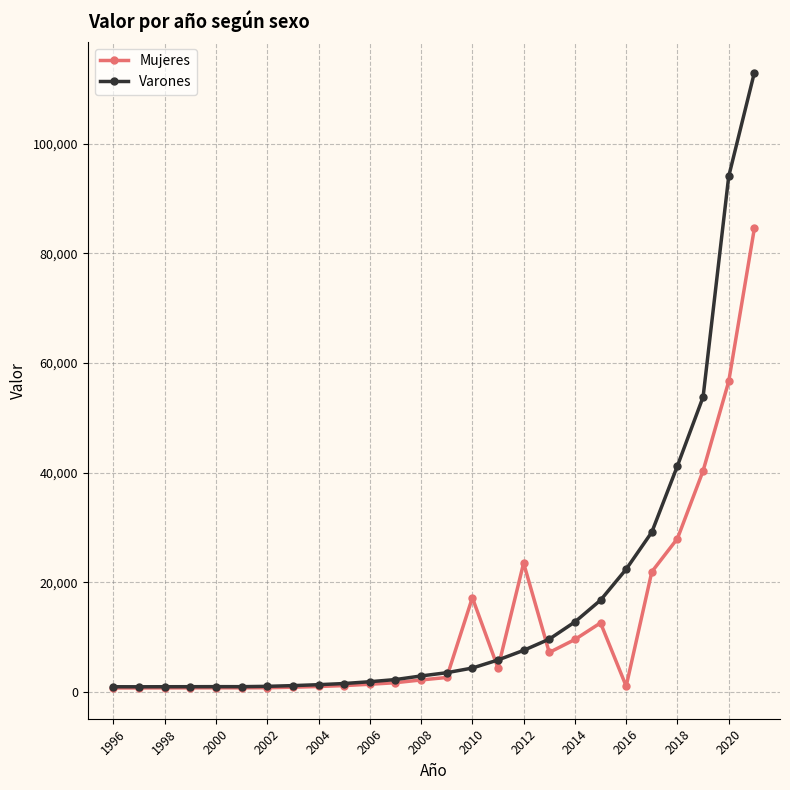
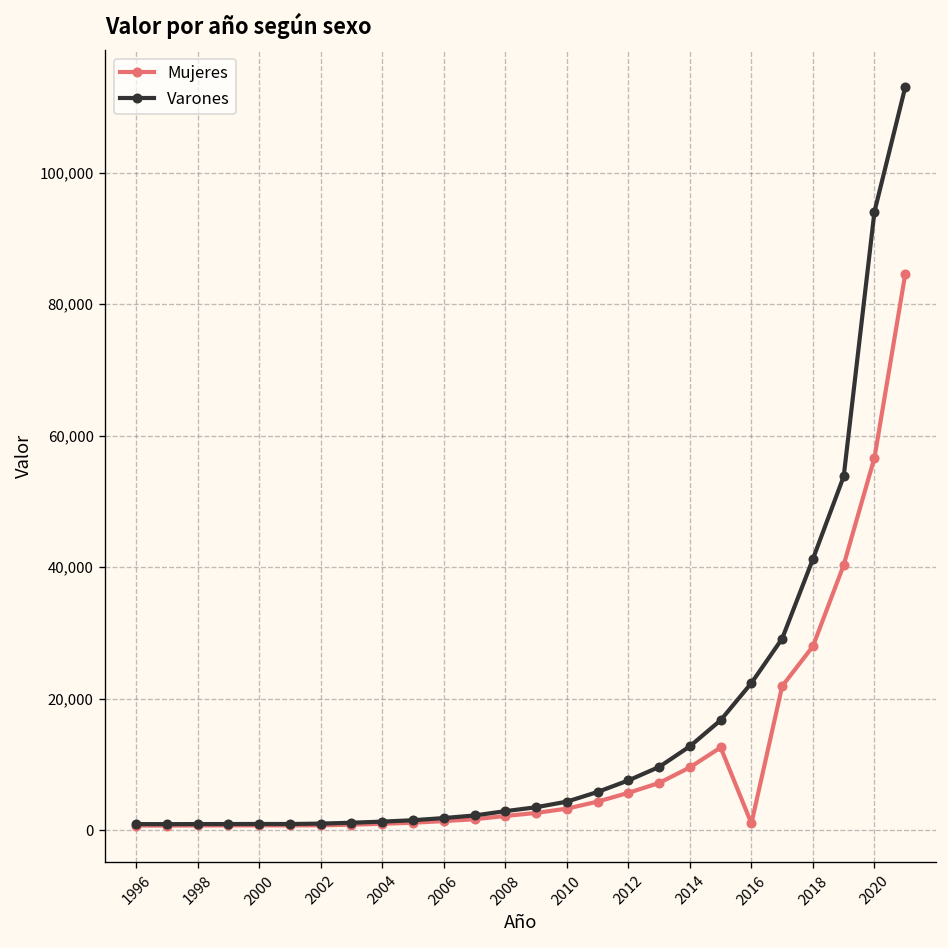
Mujeres, 2010: 17,000 -> 3,000
Mujeres, 2012: 24,000 -> 6,000
